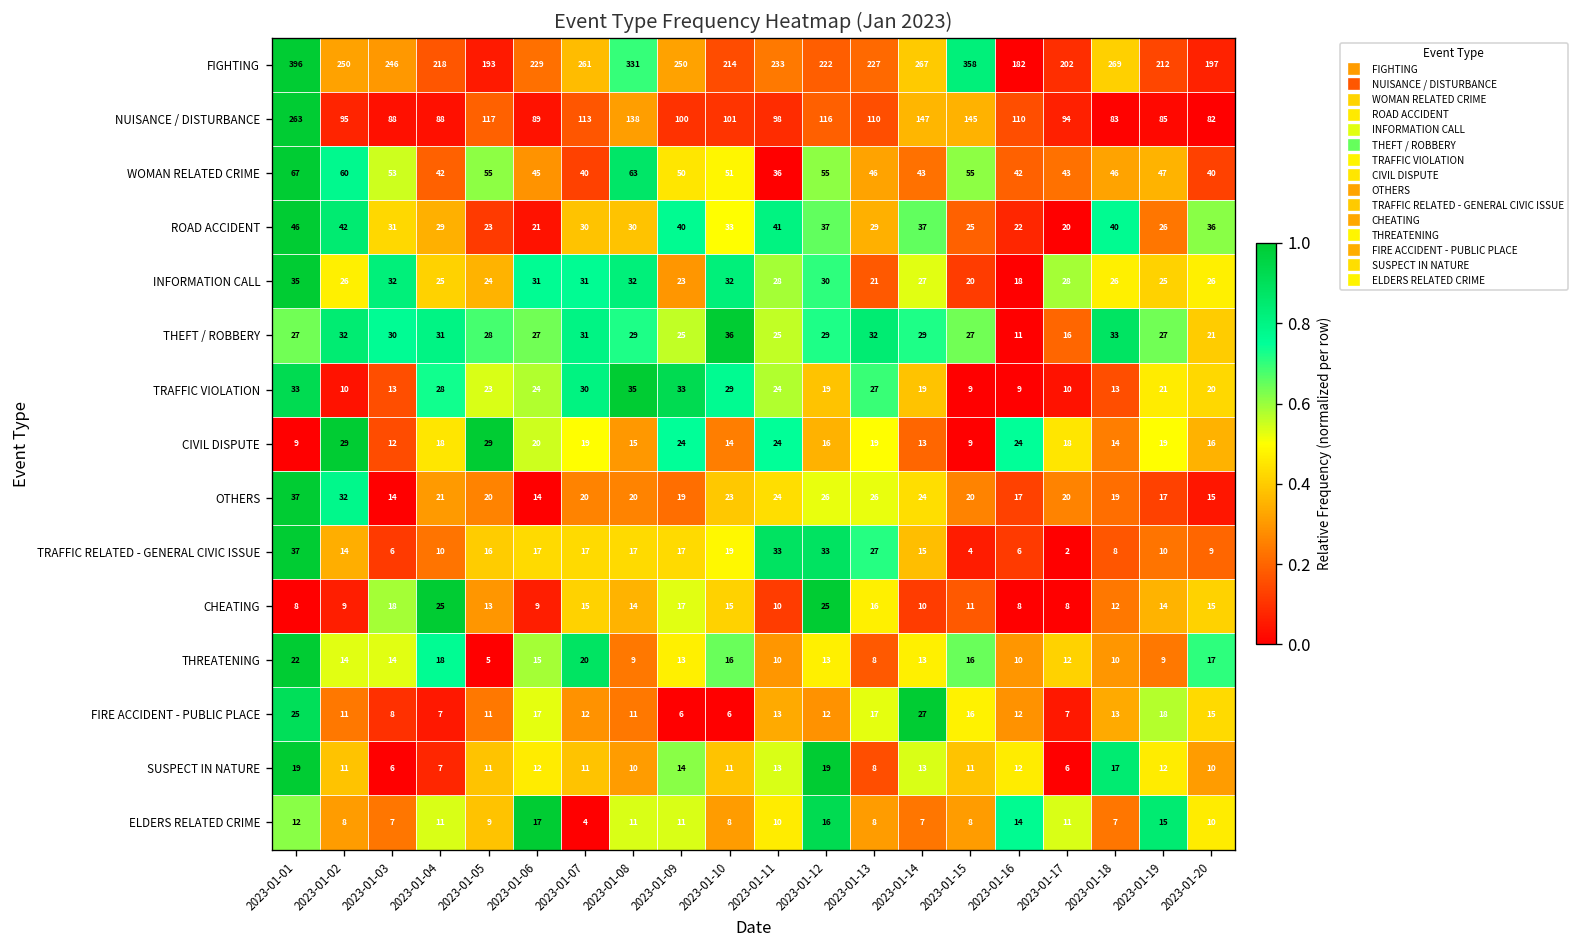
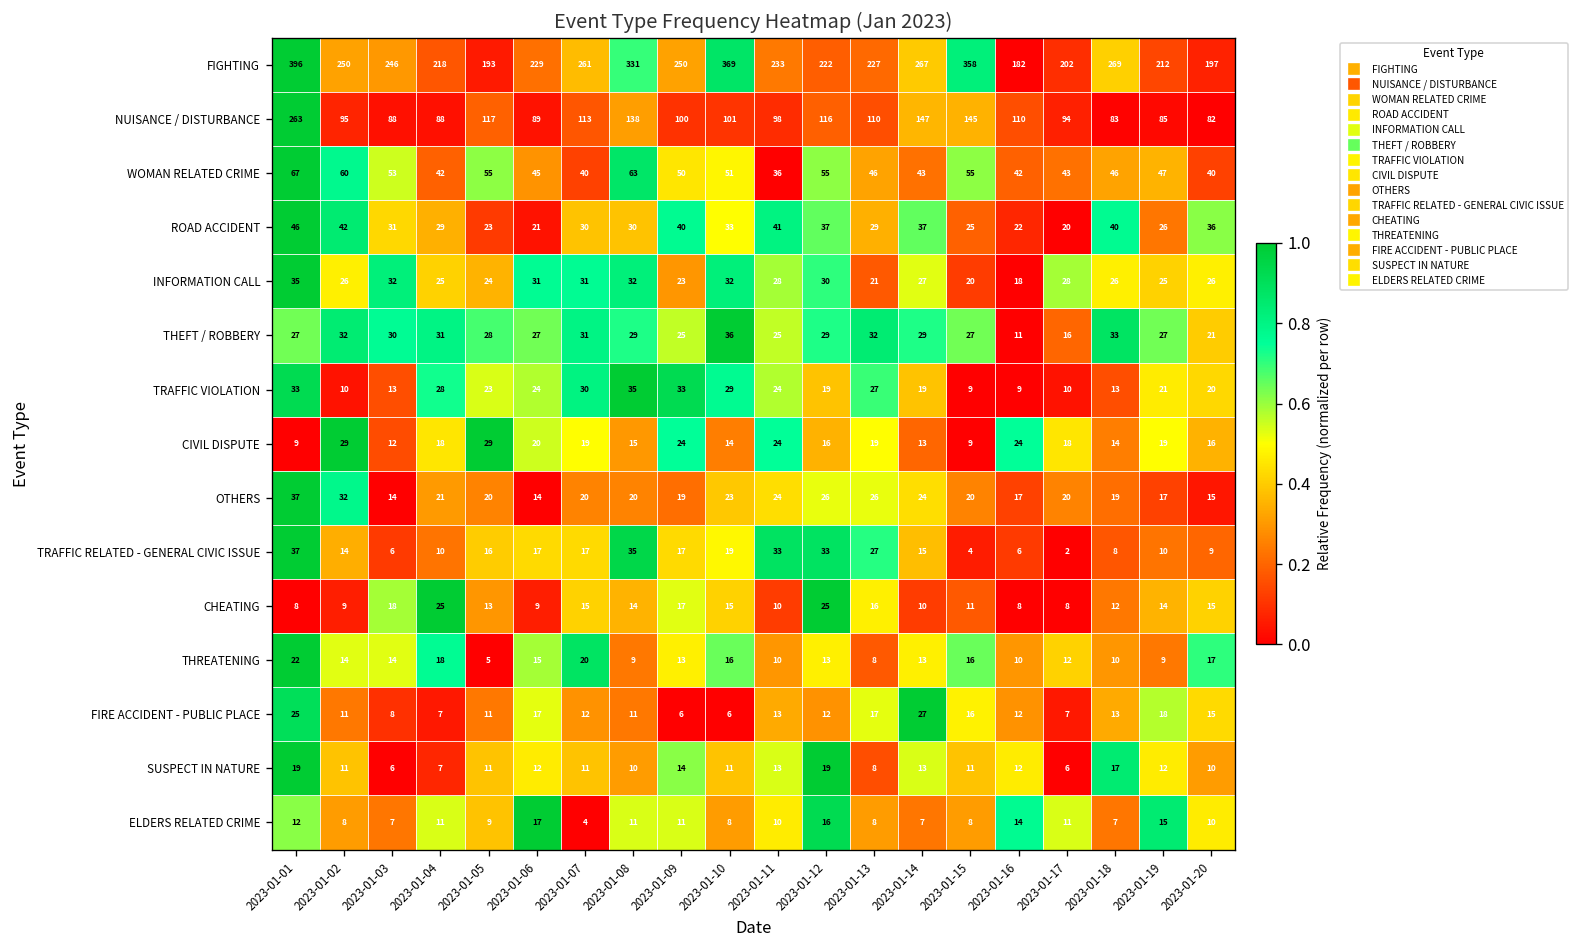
FIGHTING, 2023-01-10: 214 -> 369
TRAFFIC RELATED - GENERAL CIVIC ISSUE, 2023-01-08: 17 -> 35
